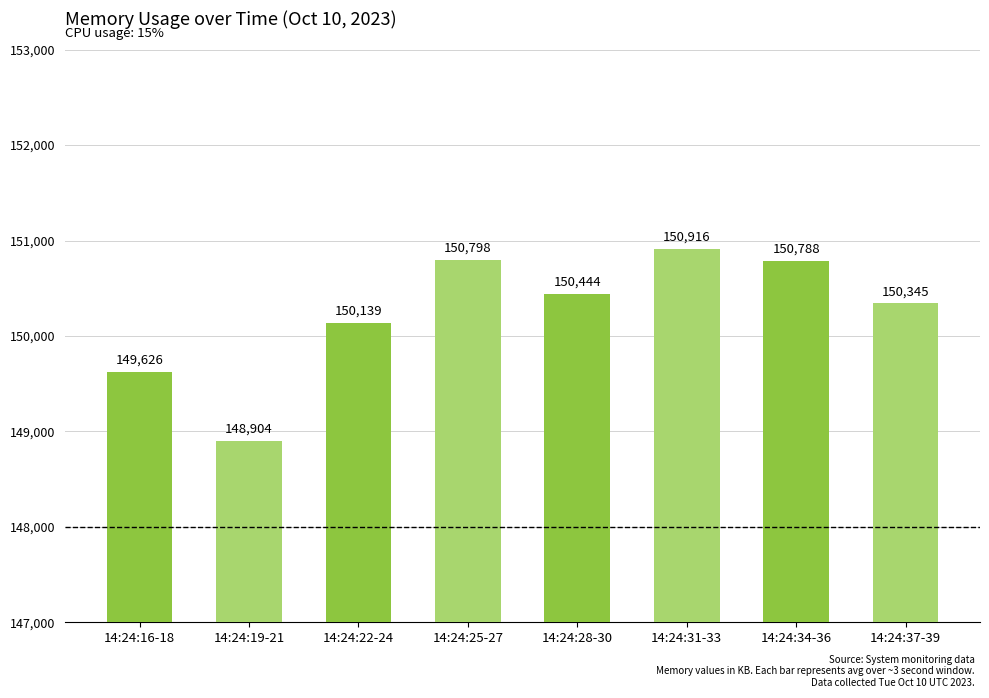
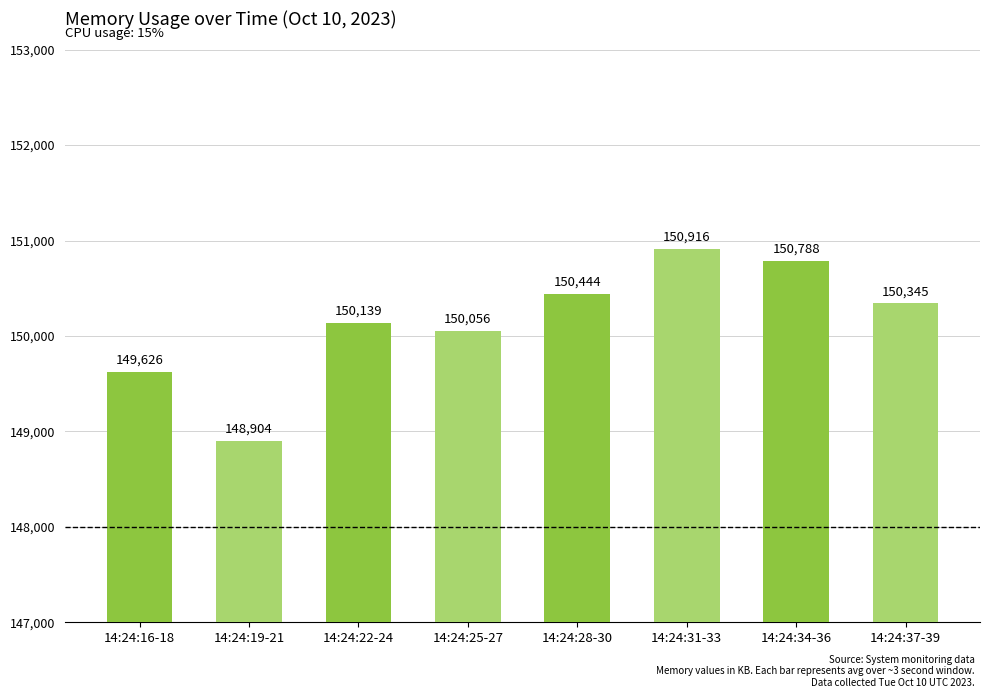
14:24:25-27: 150,798 -> 150,056
